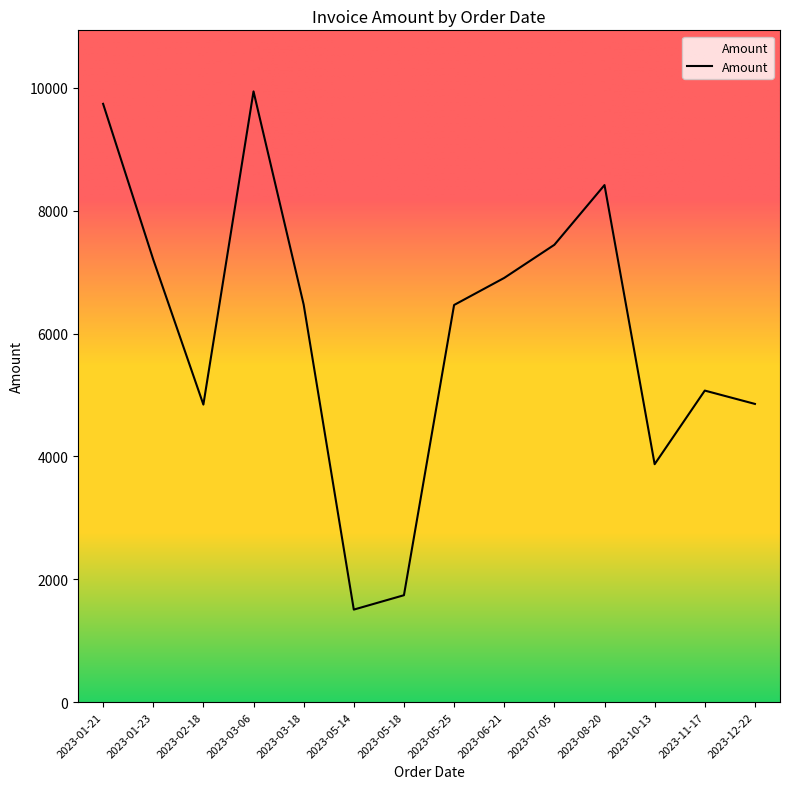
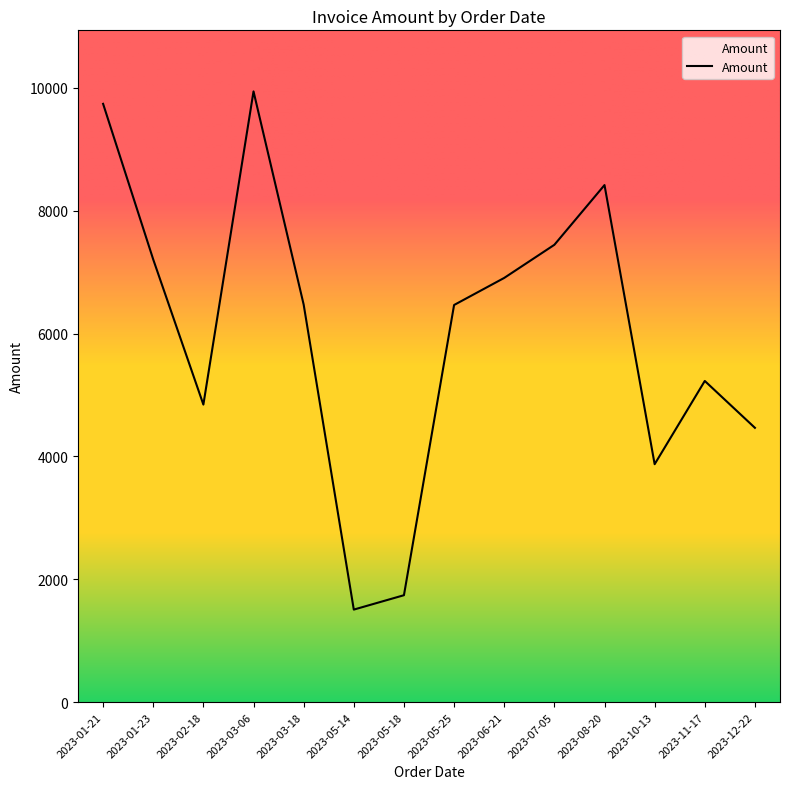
2023-11-17: 5100 -> 5200
2023-12-22: 4900 -> 4500
